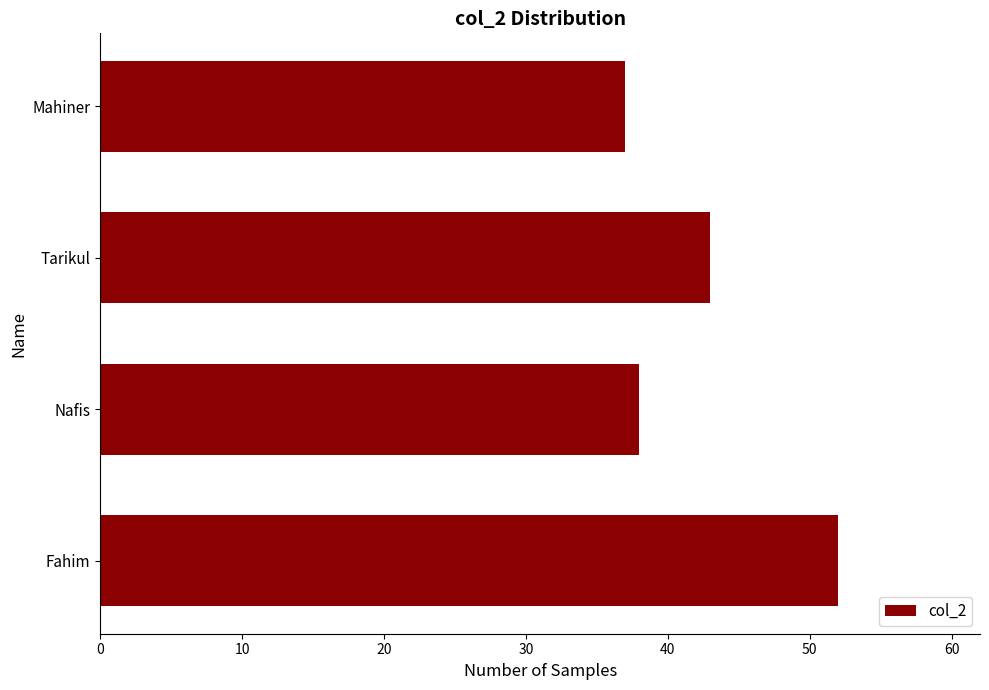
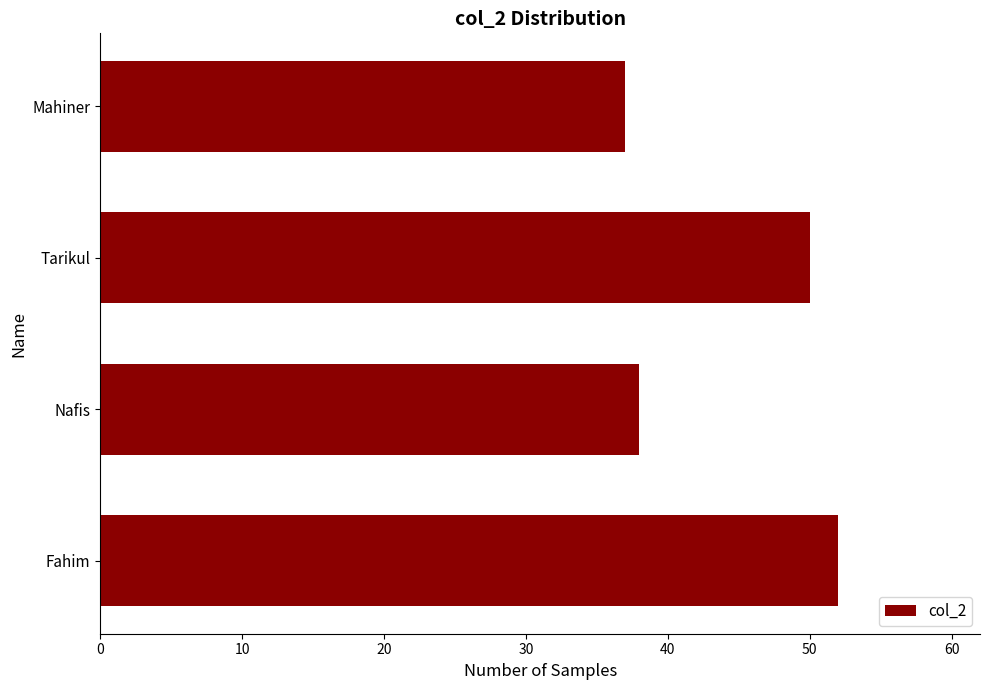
Tarikul: 43 -> 50
